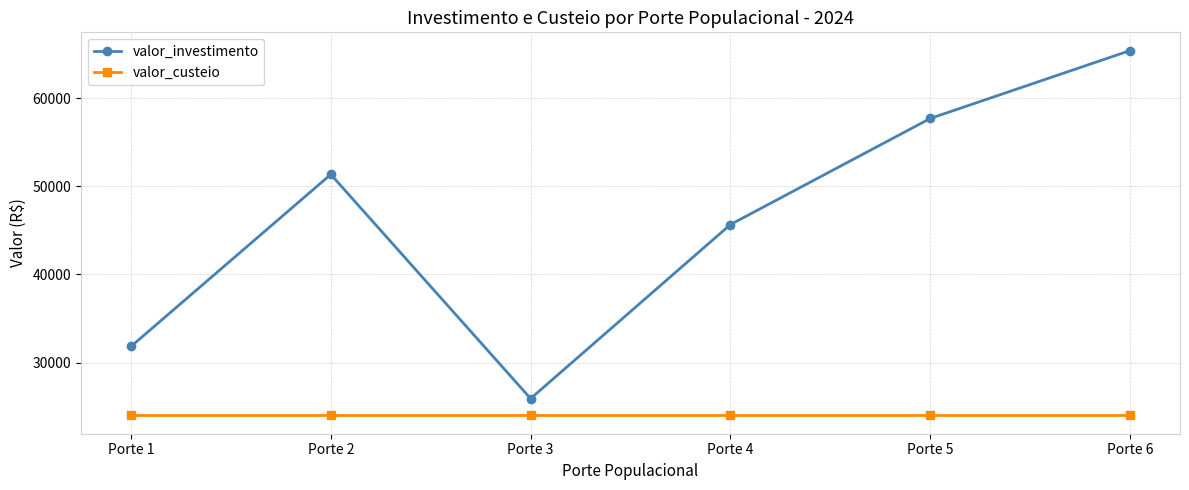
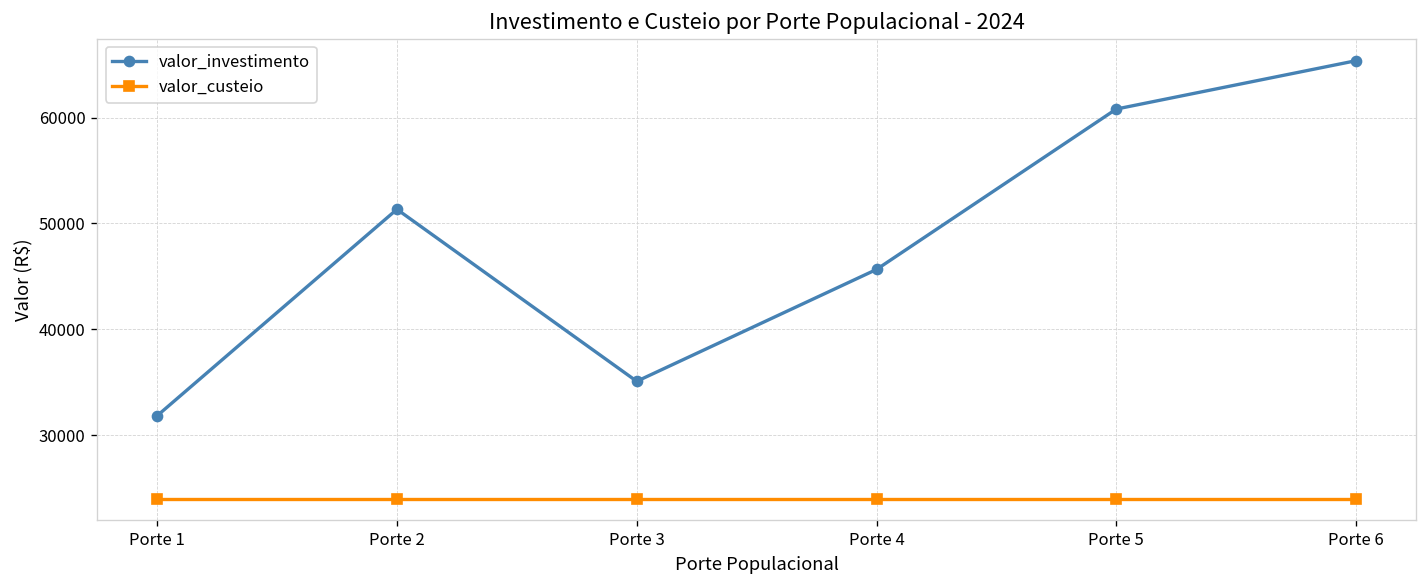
valor_investimento, Porte 3: 26000 -> 35000
valor_investimento, Porte 5: 58000 -> 61000
